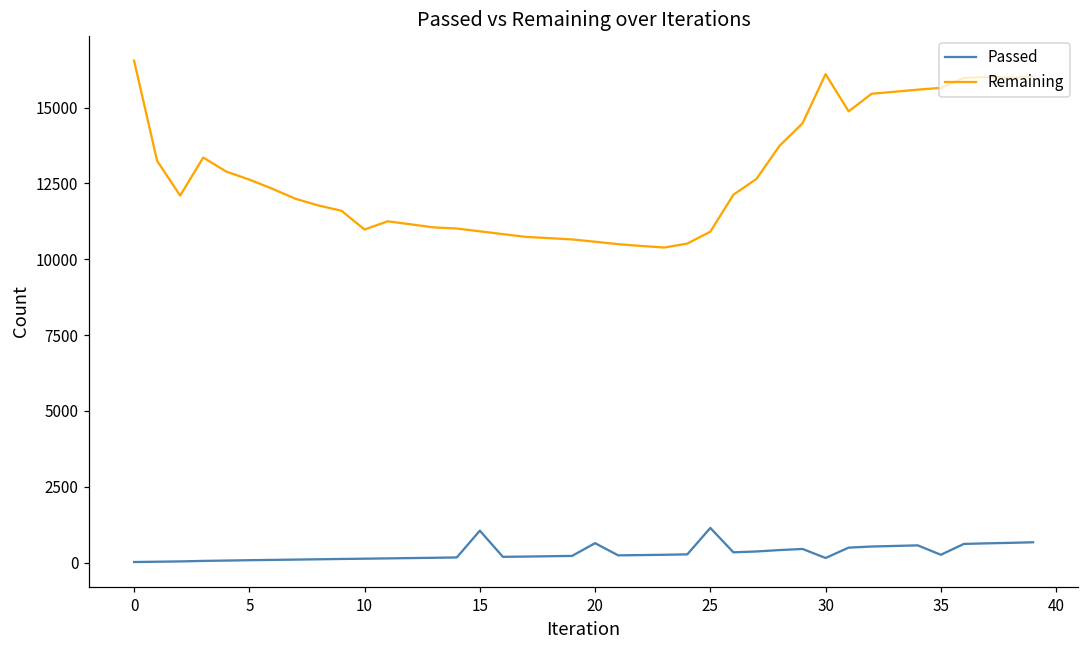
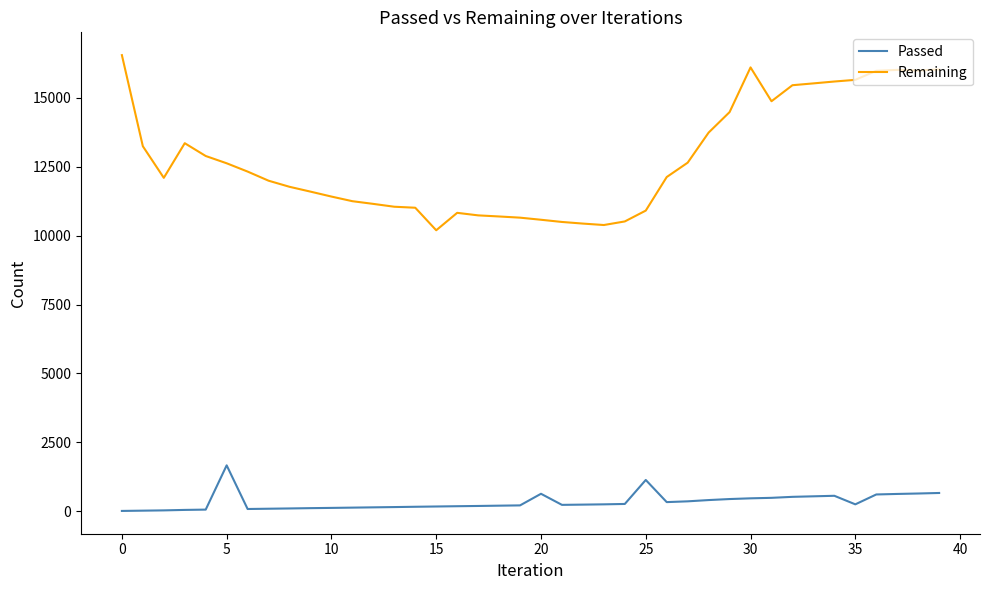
Passed, 5: 100 -> 1700
Remaining, 10: 11000 -> 11400
Passed, 15: 1100 -> 200
Remaining, 15: 10900 -> 10200
Passed, 30: 100 -> 500
